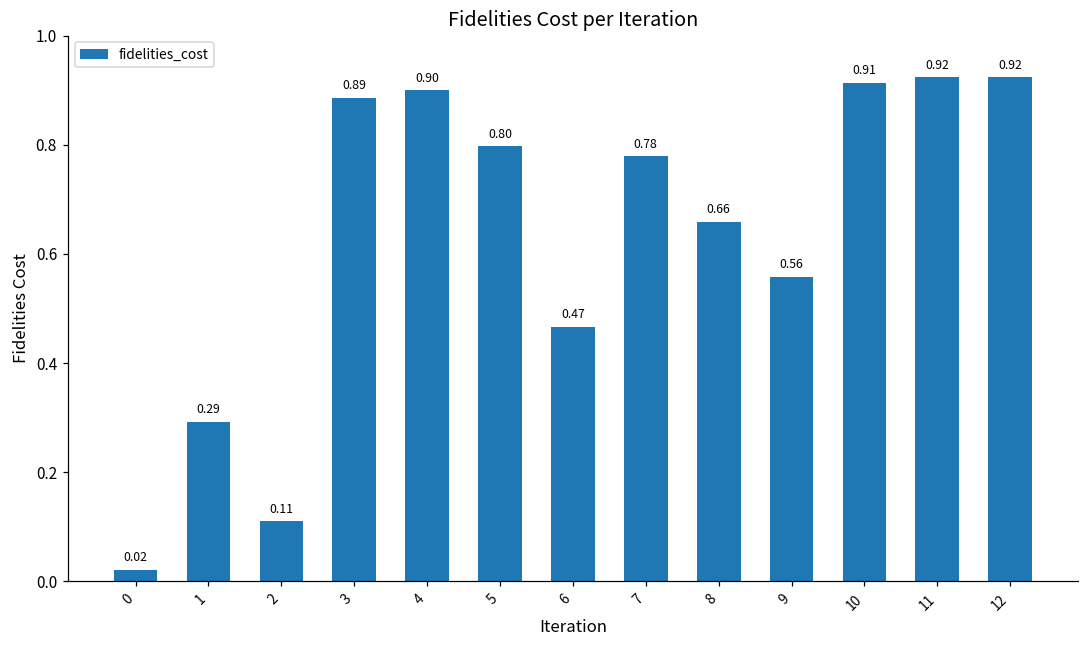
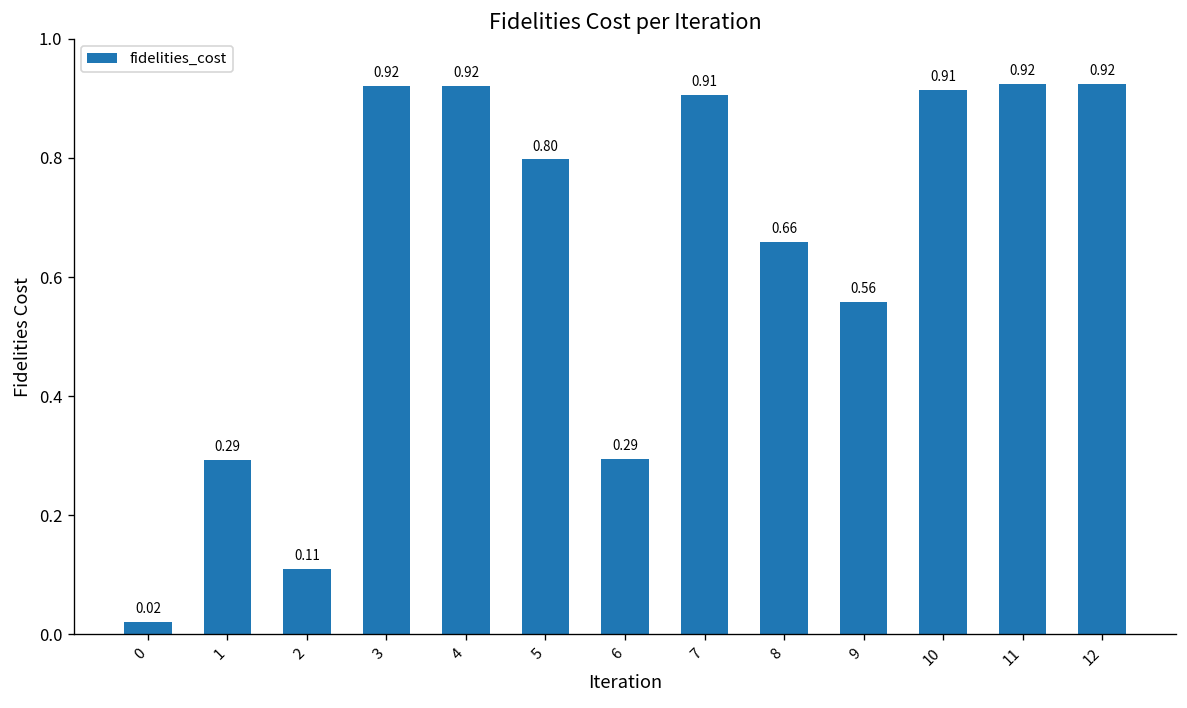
3: 0.89 -> 0.92
4: 0.90 -> 0.92
6: 0.47 -> 0.29
7: 0.78 -> 0.91
